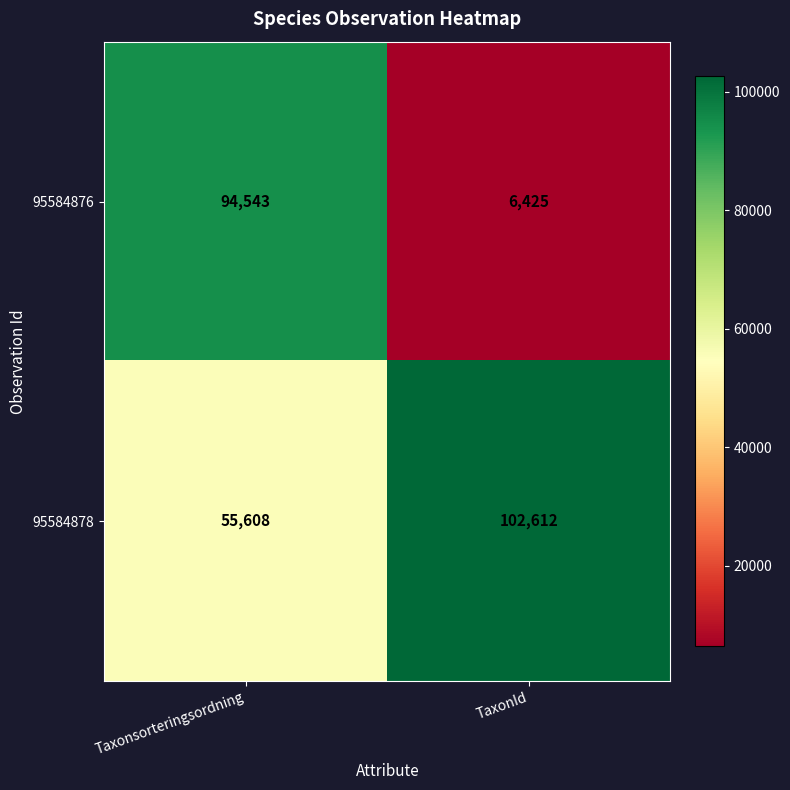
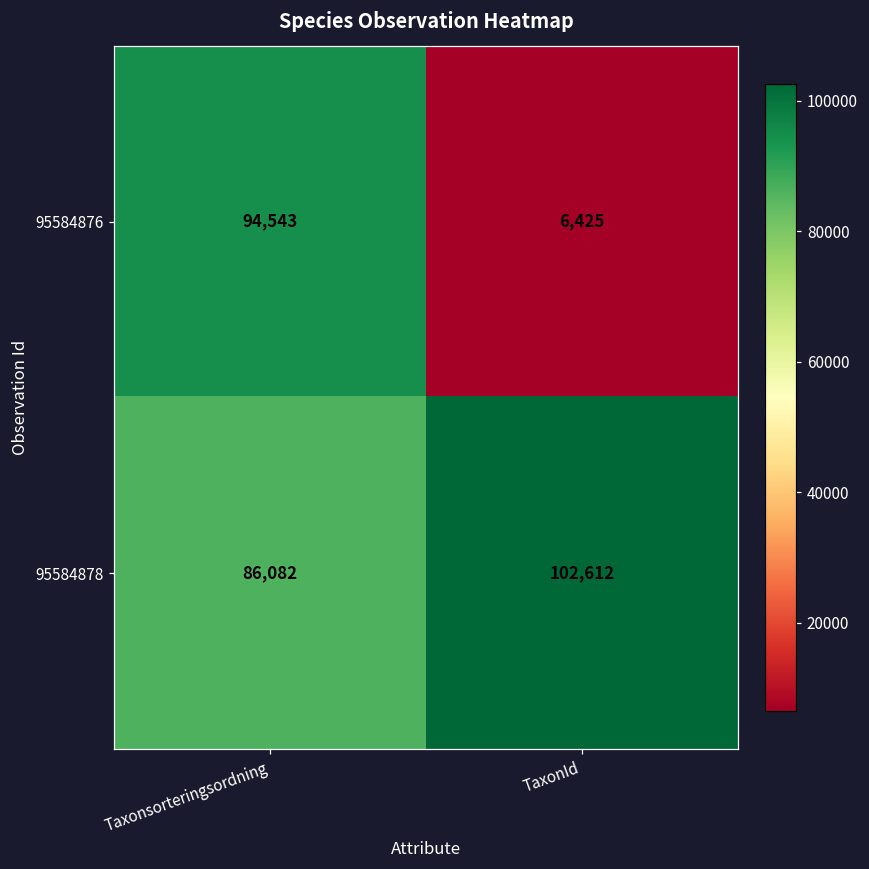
95584878, Taxonsorteringsordning: 55,608 -> 86,082
